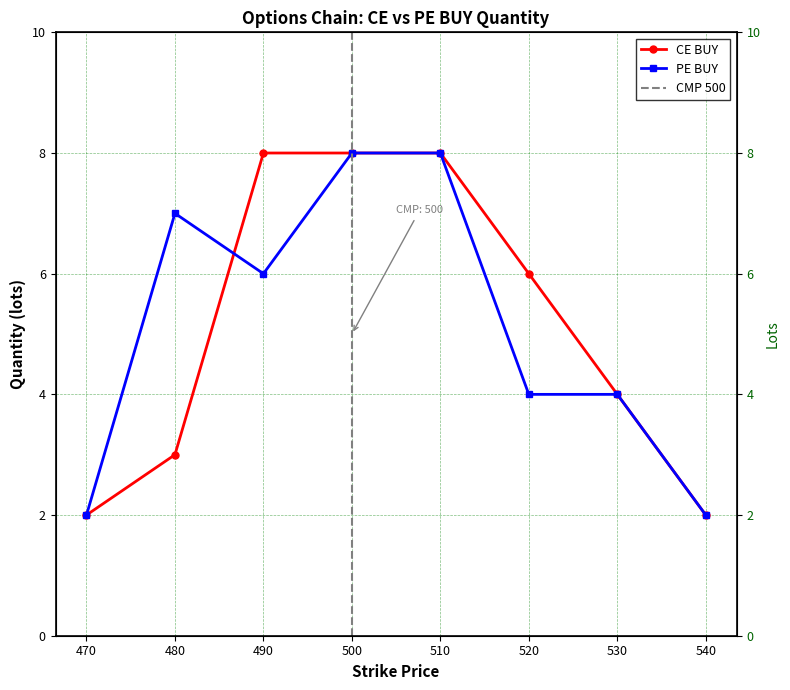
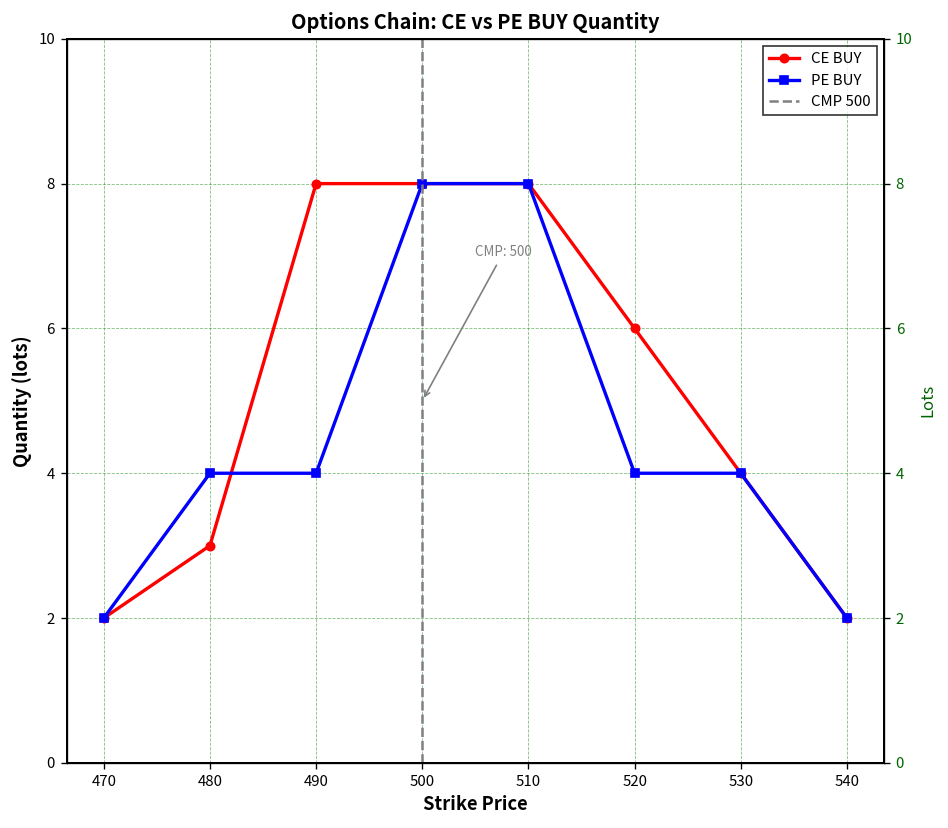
PE BUY, 480: 7 -> 4
PE BUY, 490: 6 -> 4
